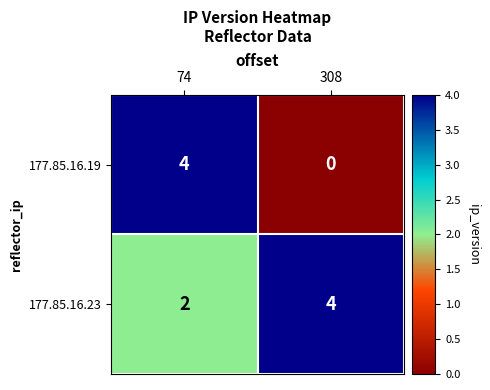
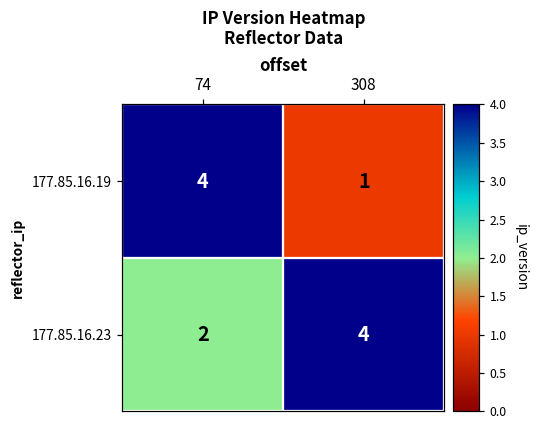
177.85.16.19, 308: 0 -> 1
